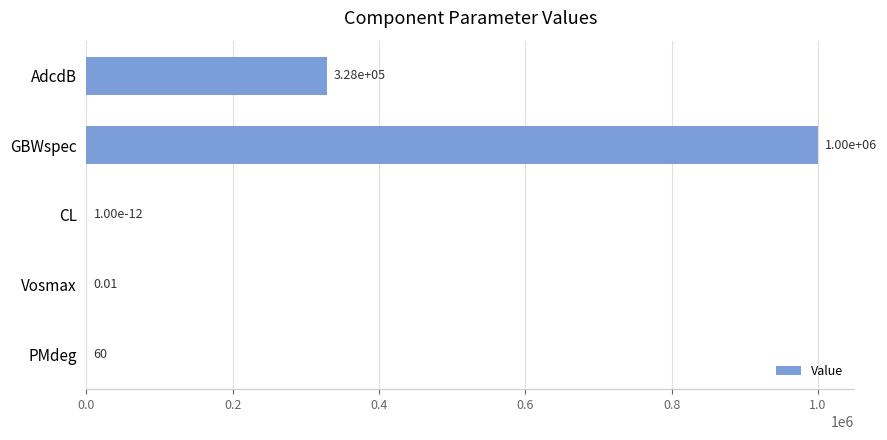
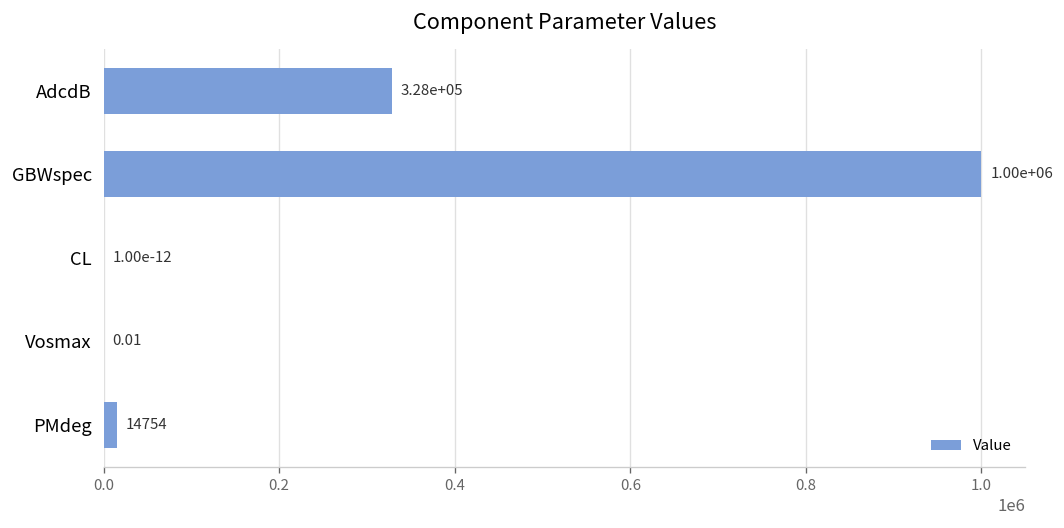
PMdeg: 60 -> 14754
